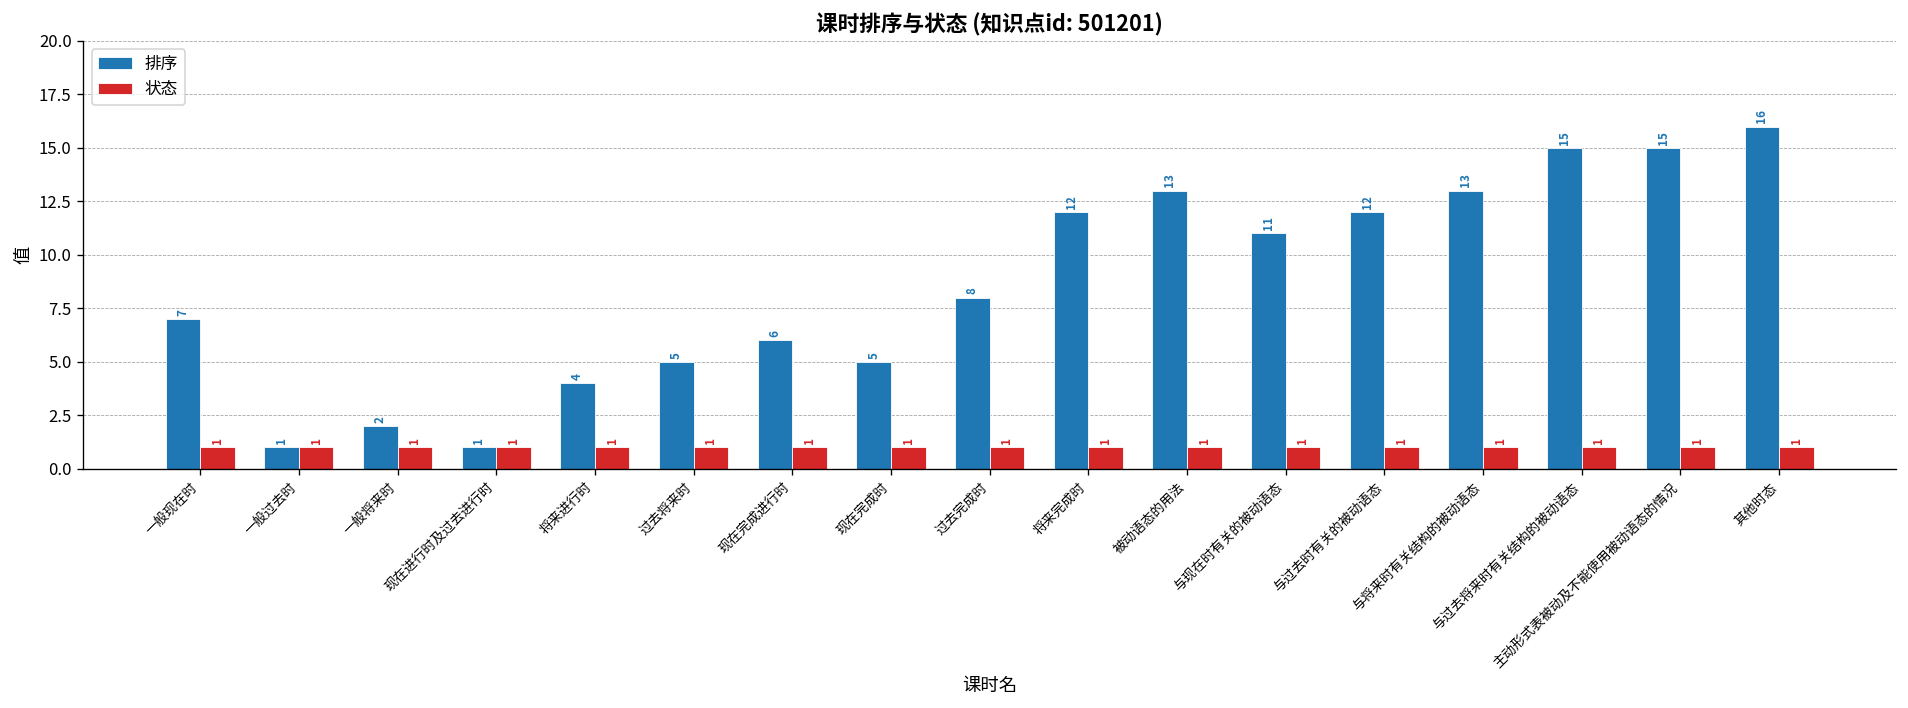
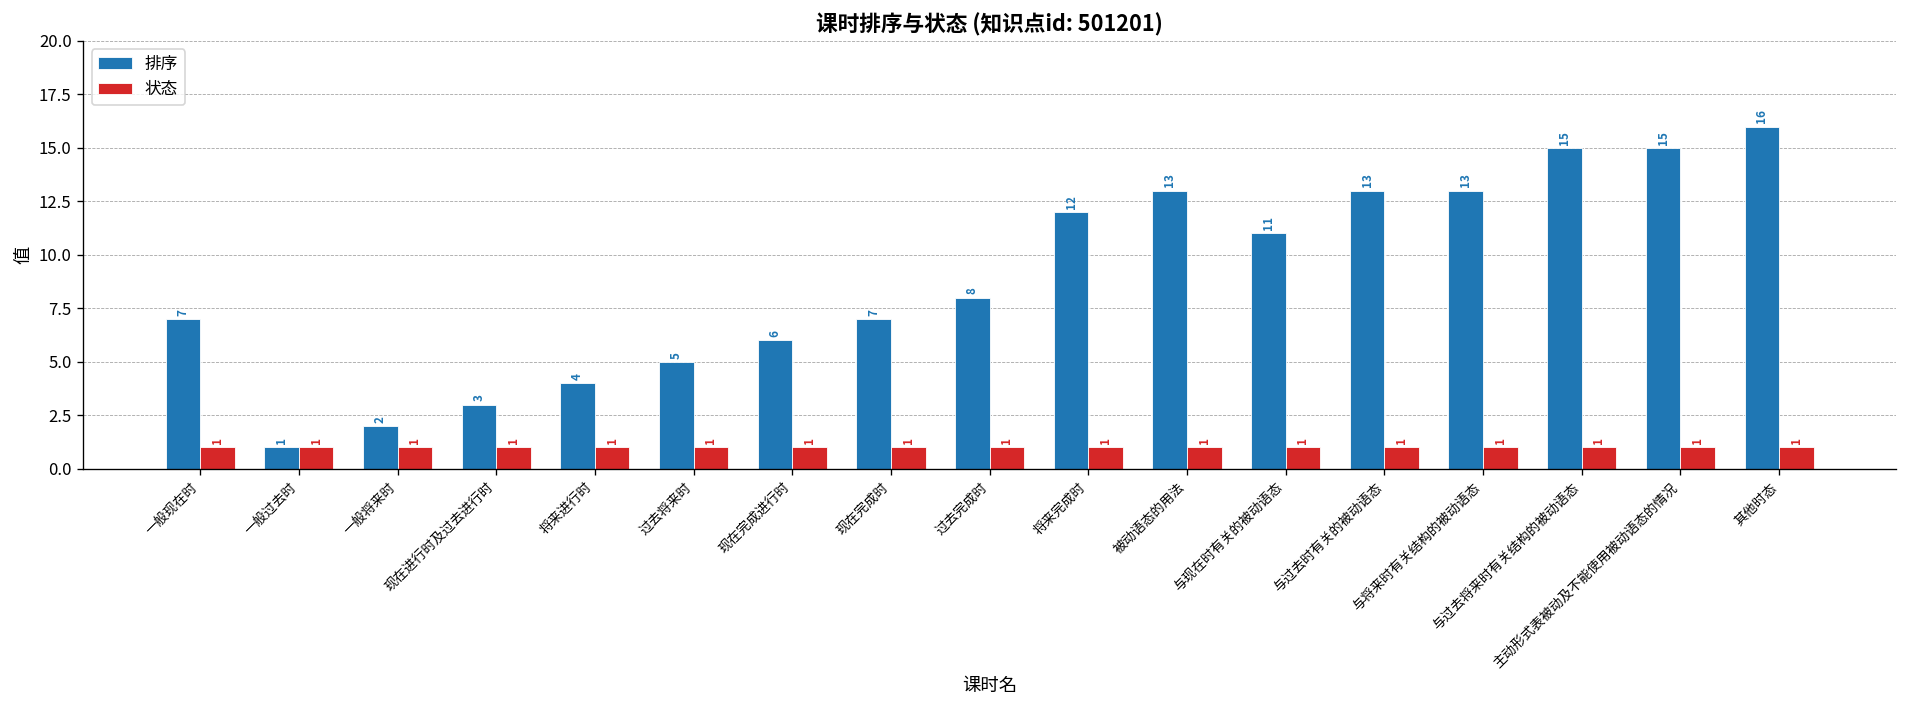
排序, 现在进行时及过去进行时: 1 -> 3
排序, 现在完成时: 5 -> 7
排序, 与过去时有关的被动语态: 12 -> 13
